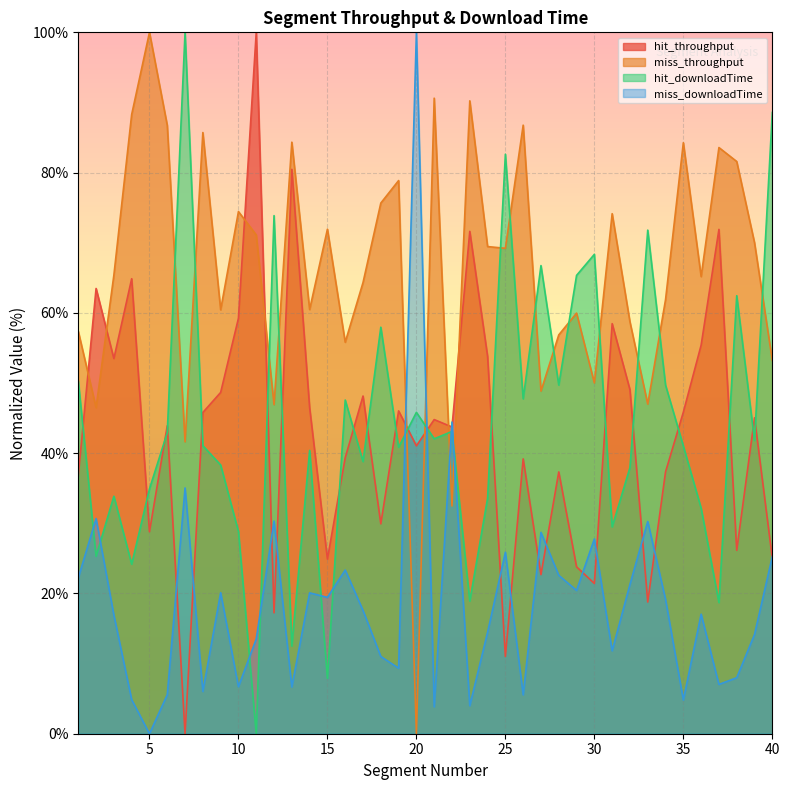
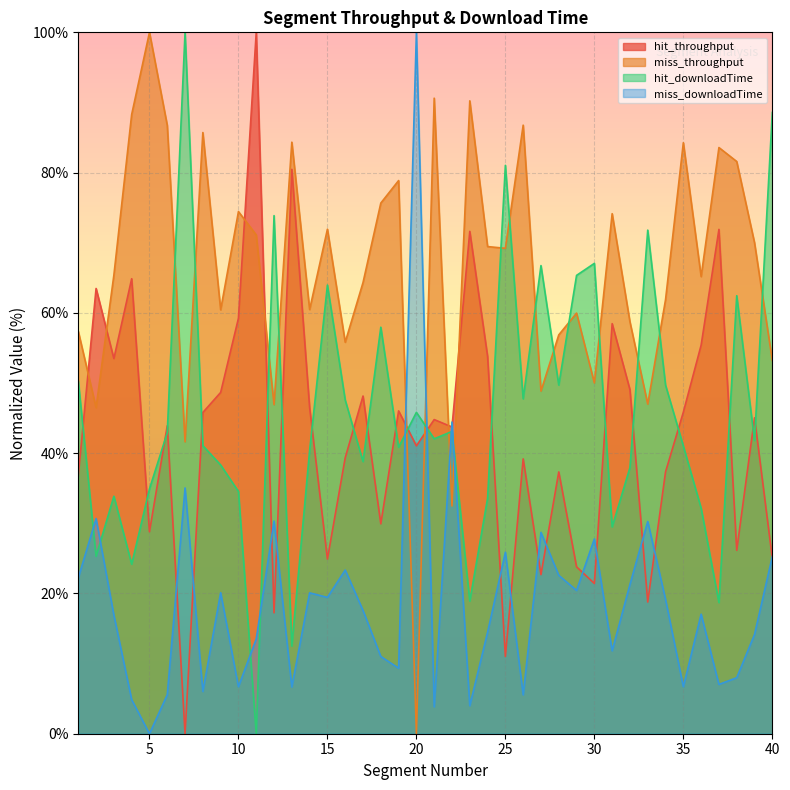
hit_downloadTime, 10: 29% -> 35%
hit_downloadTime, 15: 8% -> 64%
hit_downloadTime, 25: 83% -> 81%
hit_downloadTime, 30: 68% -> 67%
miss_downloadTime, 35: 5% -> 7%
